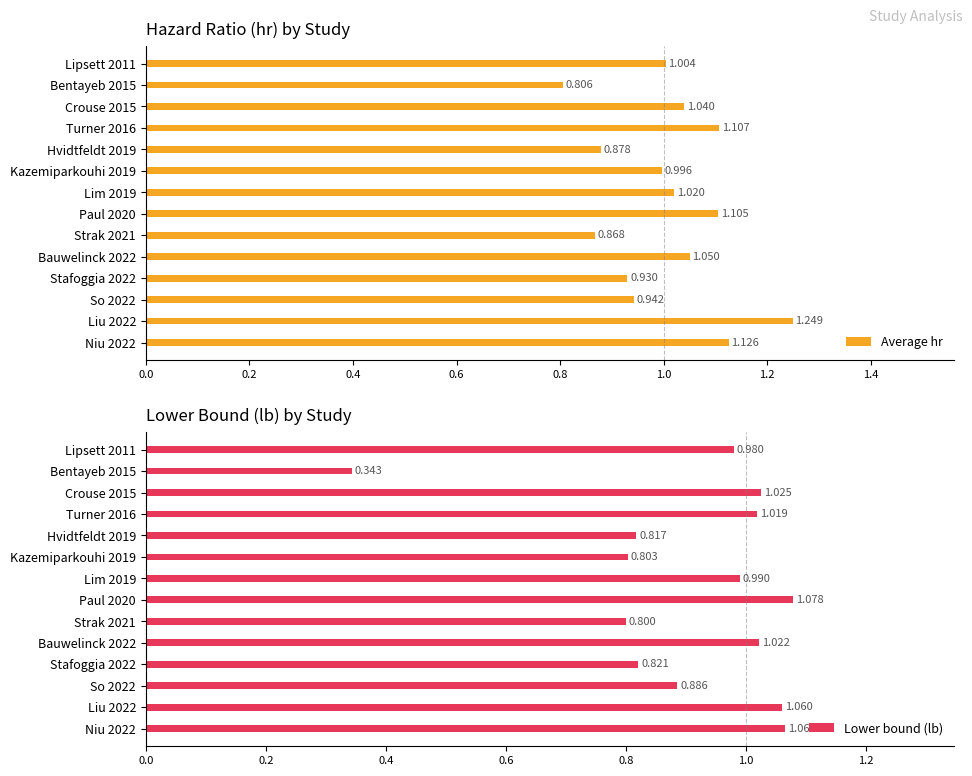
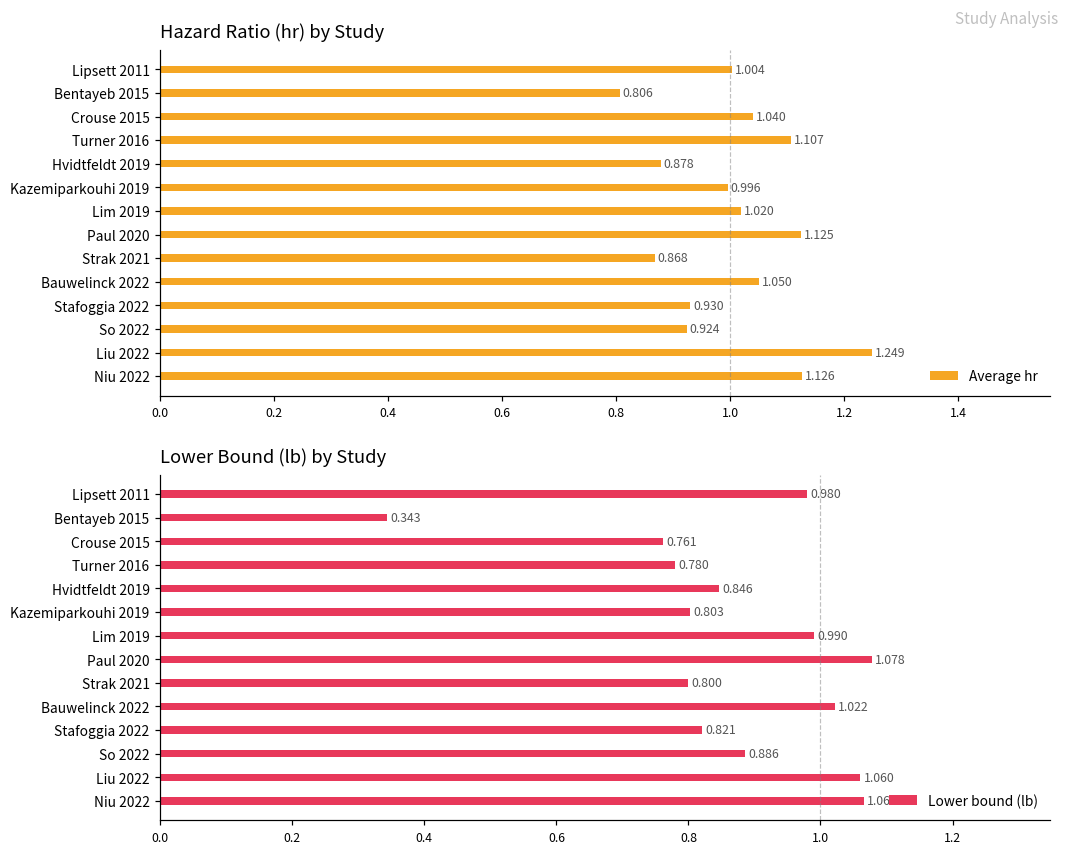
Hazard Ratio (hr) by Study, Paul 2020: 1.105 -> 1.125
Hazard Ratio (hr) by Study, So 2022: 0.942 -> 0.924
Lower Bound (lb) by Study, Crouse 2015: 1.025 -> 0.761
Lower Bound (lb) by Study, Turner 2016: 1.019 -> 0.780
Lower Bound (lb) by Study, Hvidtfeldt 2019: 0.817 -> 0.846
